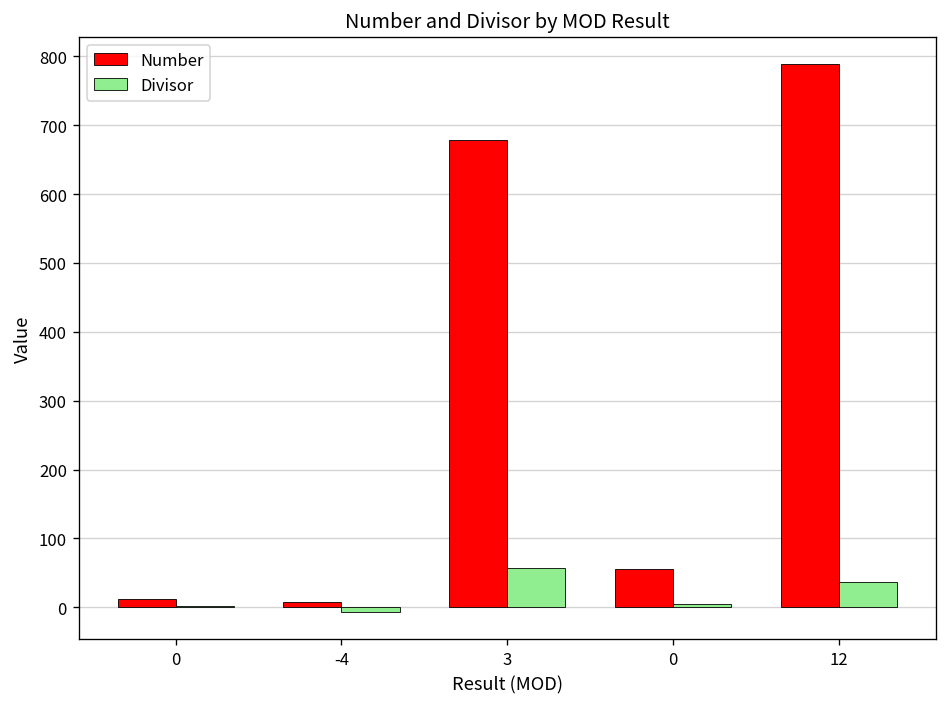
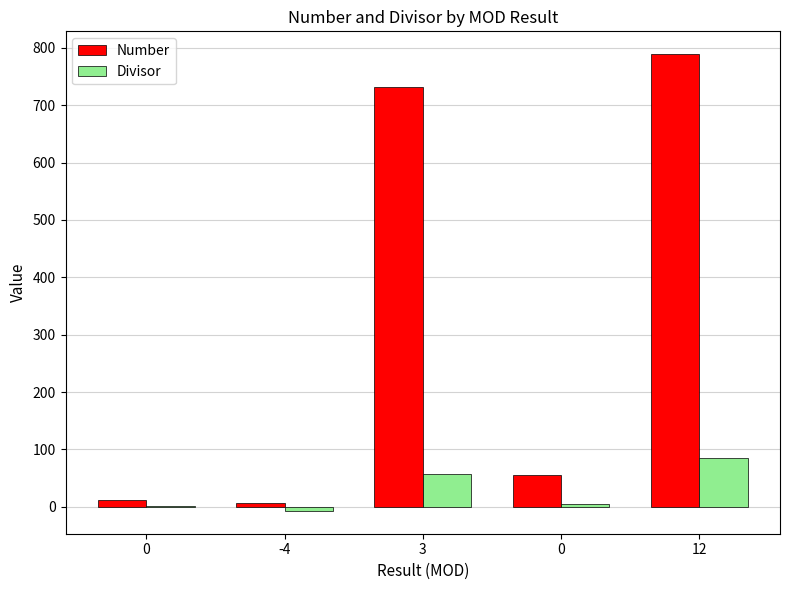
Number, 3: 680 -> 730
Divisor, 12: 40 -> 90
